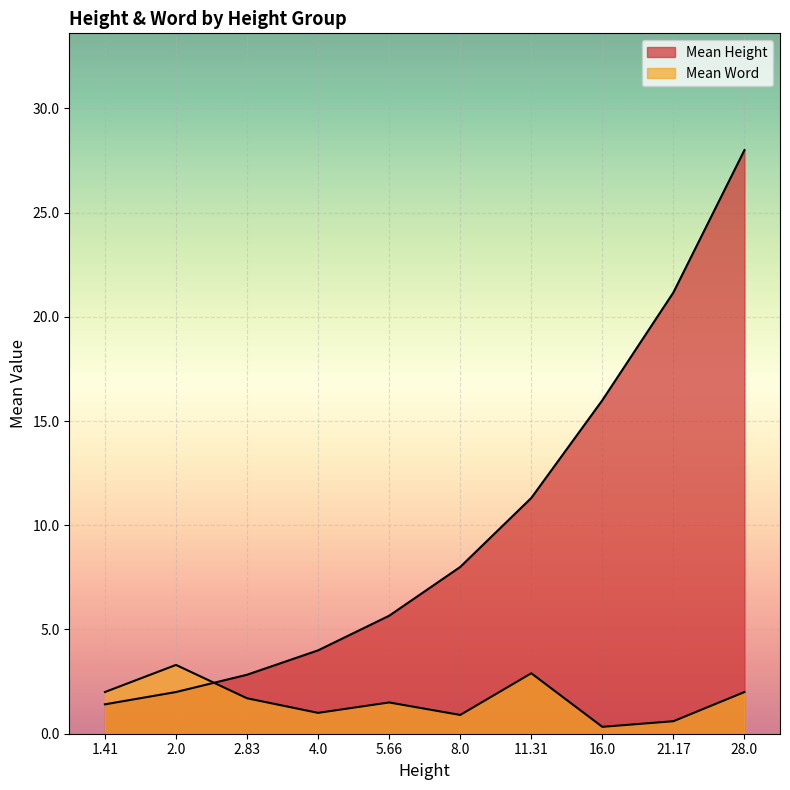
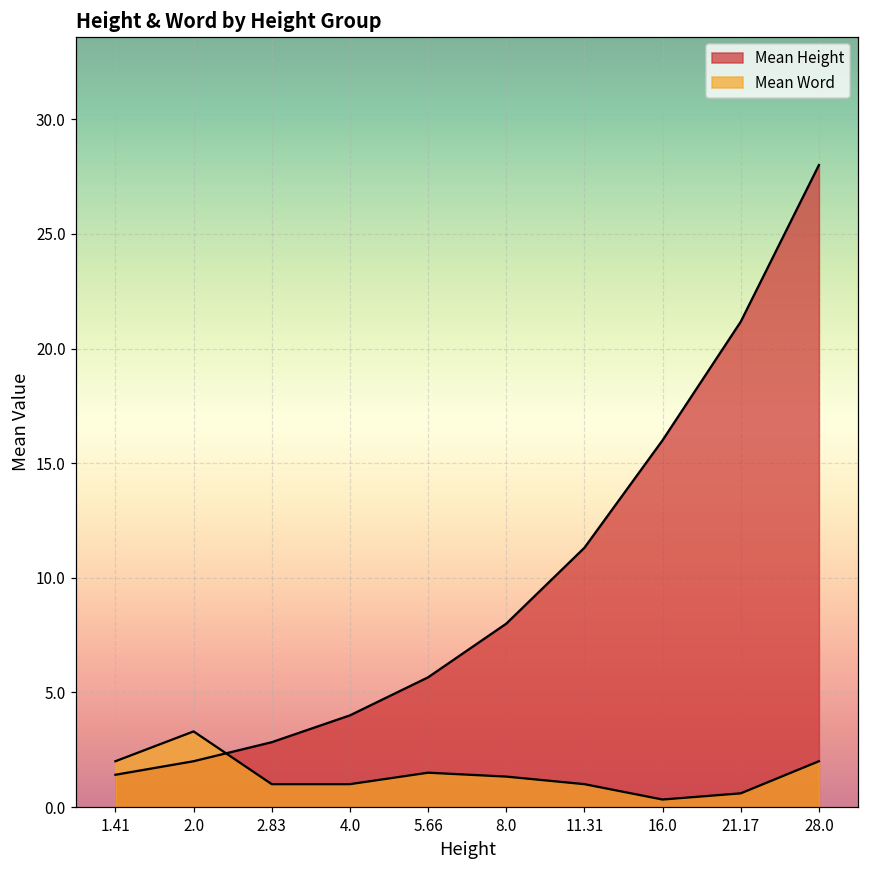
Mean Word, 2.83: 1.7 -> 1.0
Mean Word, 8.0: 0.9 -> 1.3
Mean Word, 11.31: 2.9 -> 1.0
